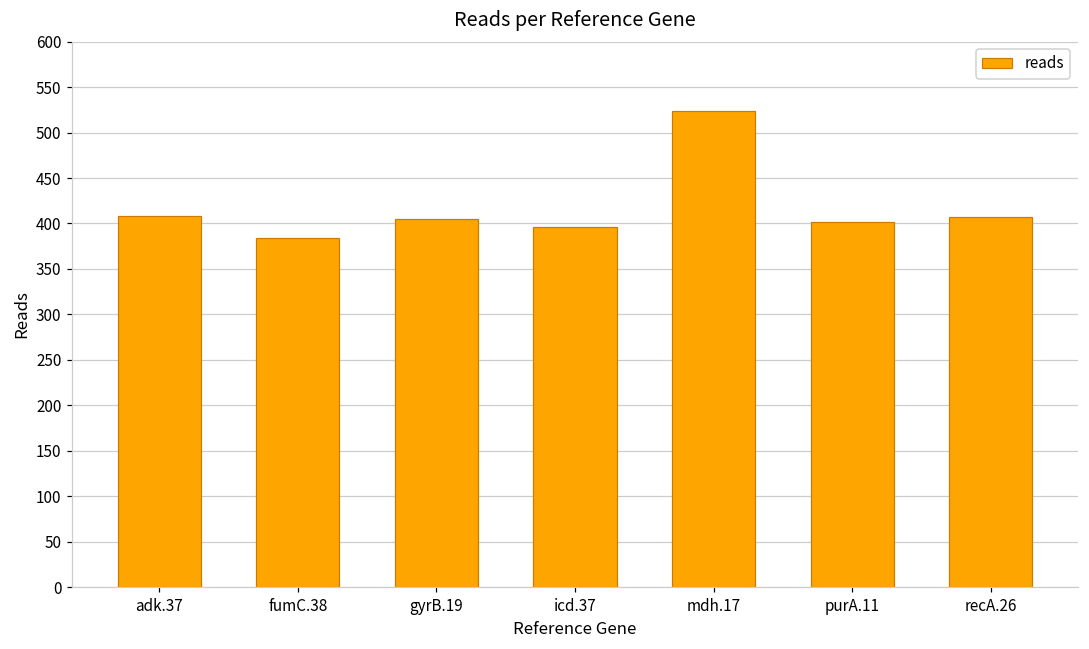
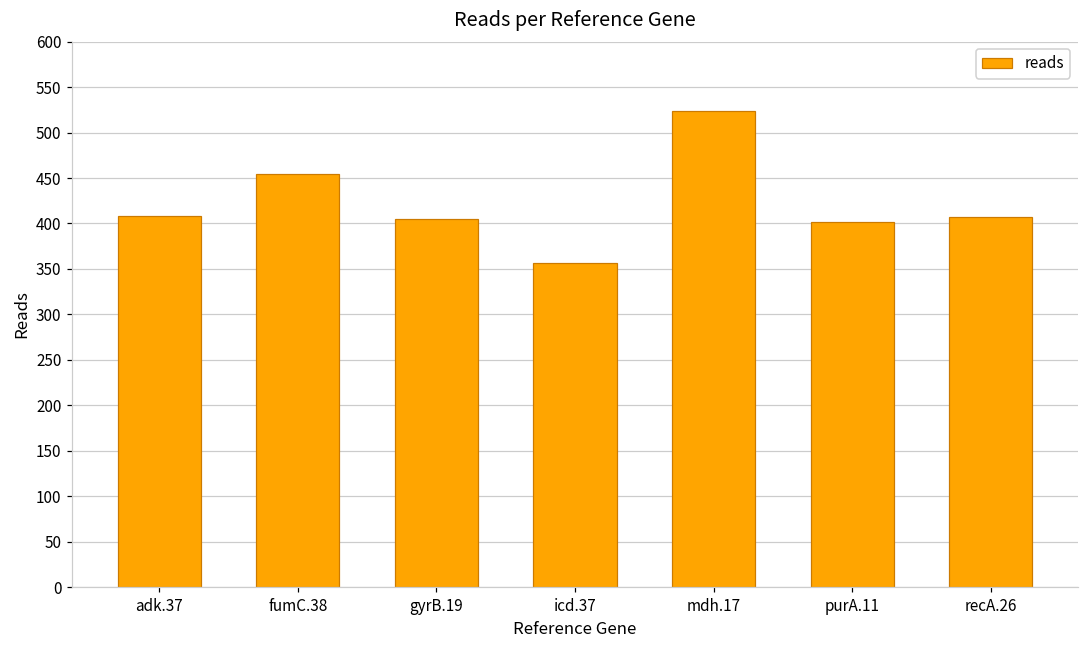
fumC.38: 380 -> 450
icd.37: 400 -> 360
